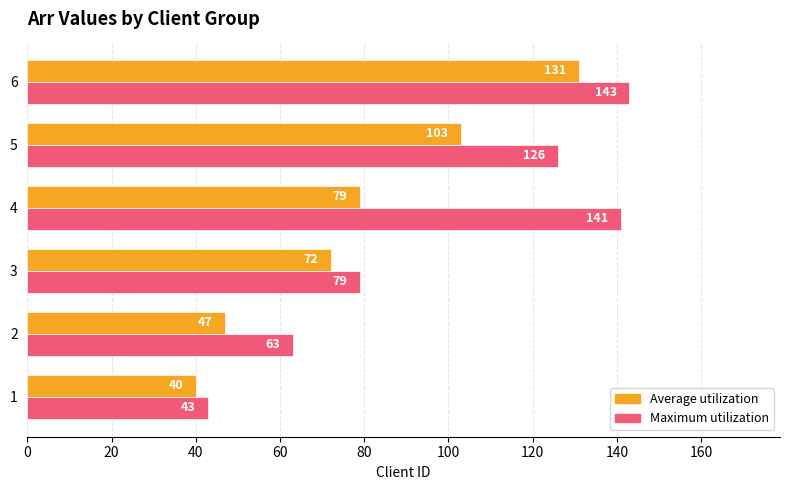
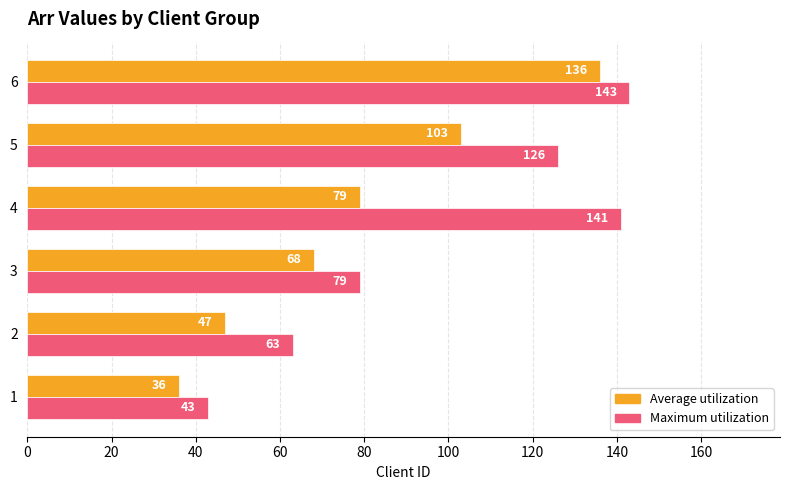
Average utilization, 6: 131 -> 136
Average utilization, 3: 72 -> 68
Average utilization, 1: 40 -> 36
